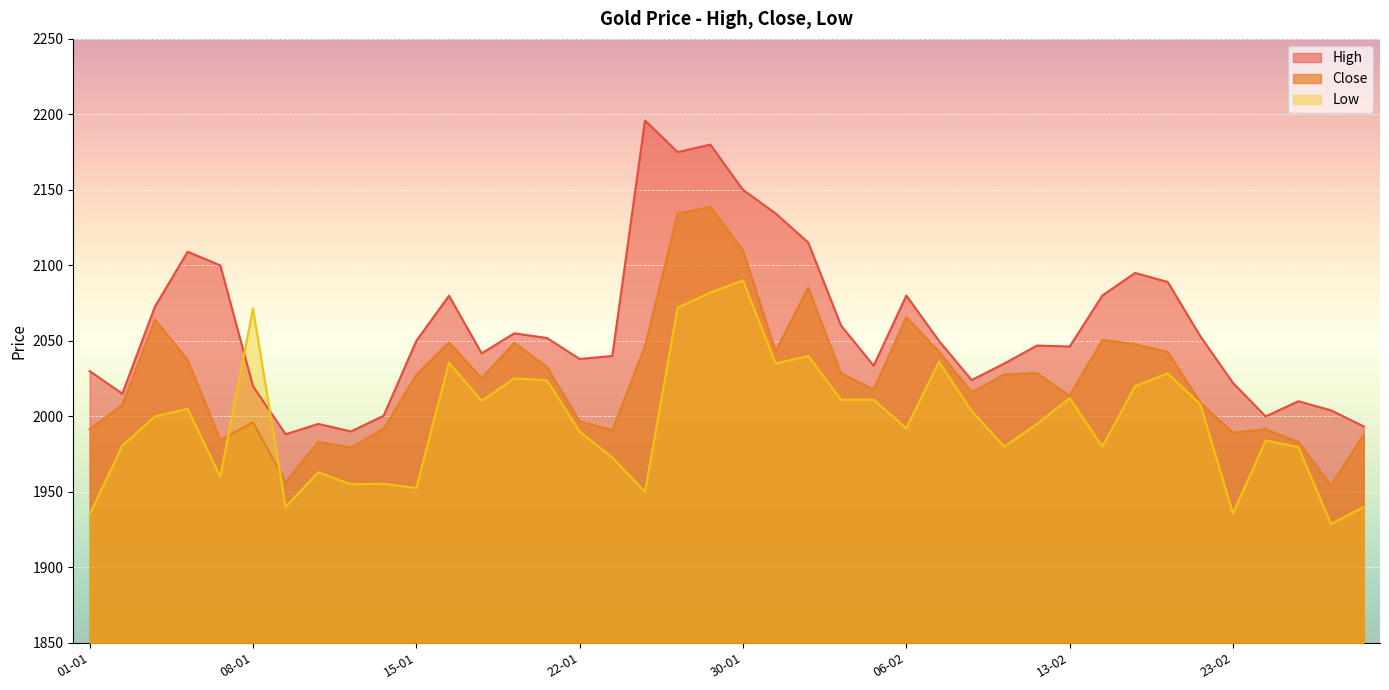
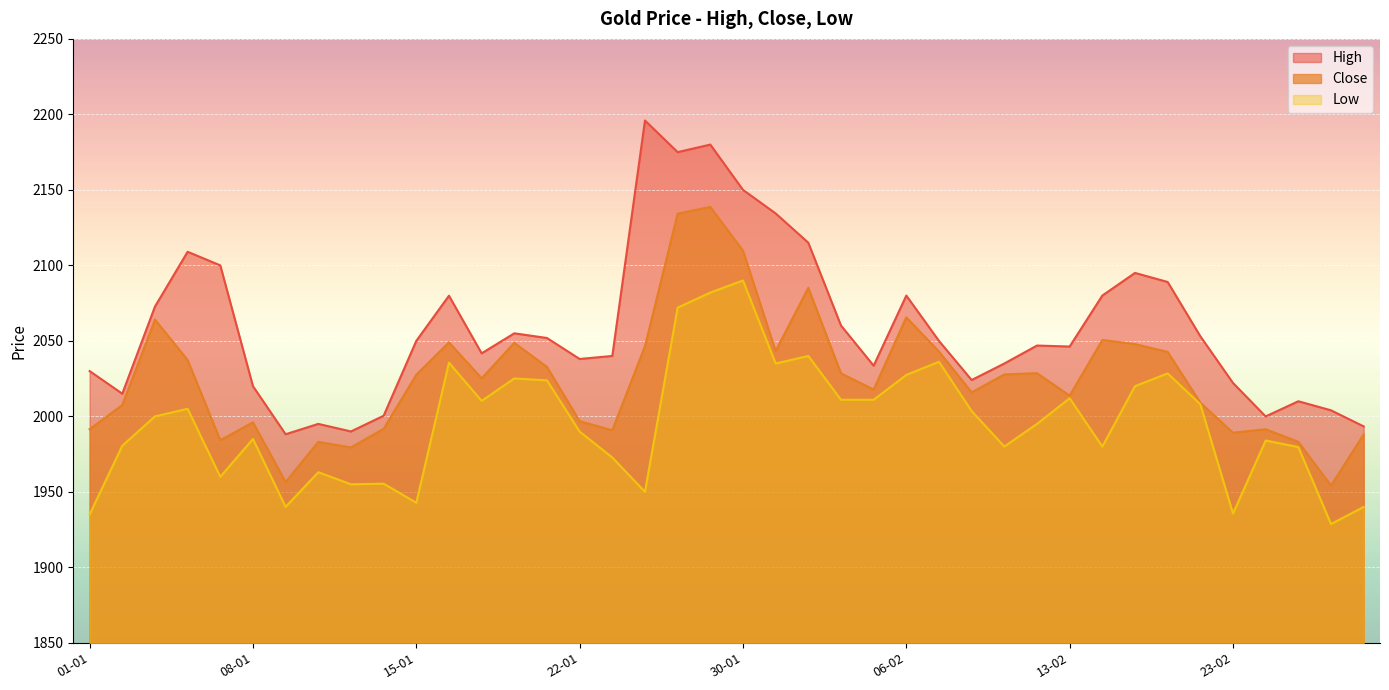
Low, 08-01: 2071 -> 1985
Low, 15-01: 1953 -> 1943
Low, 06-02: 1992 -> 2027
